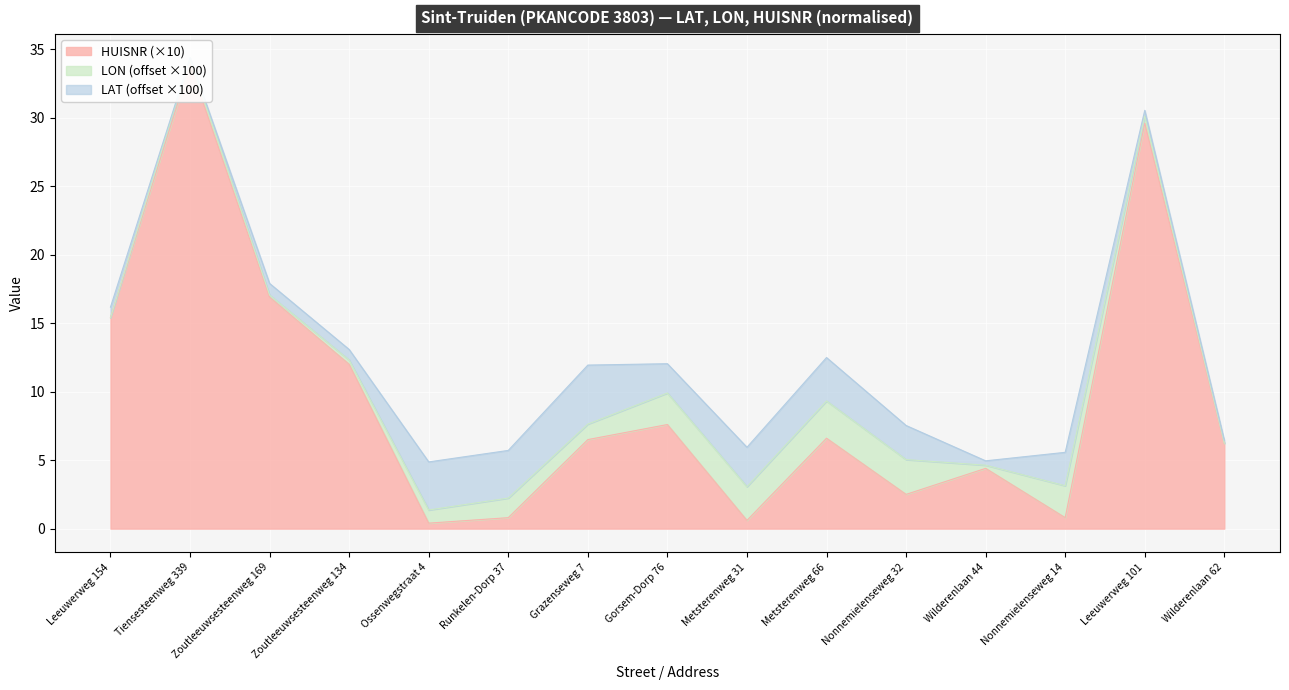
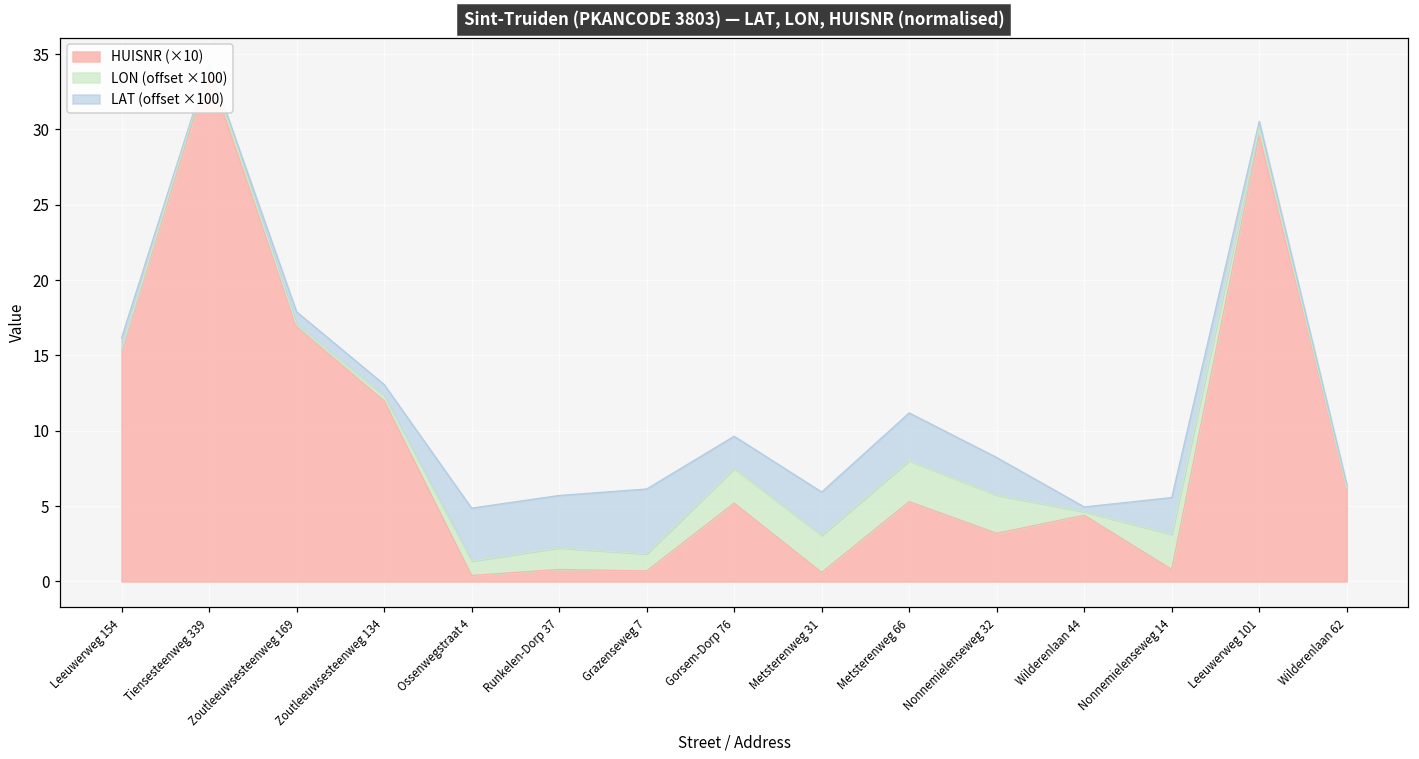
HUISNR (×10), Grazenseweg 7: 6.5 -> 0.7
HUISNR (×10), Gorsem-Dorp 76: 7.6 -> 5.2
HUISNR (×10), Metsterenweg 66: 6.6 -> 5.3
HUISNR (×10), Nonnemielenseweg 32: 2.5 -> 3.2
